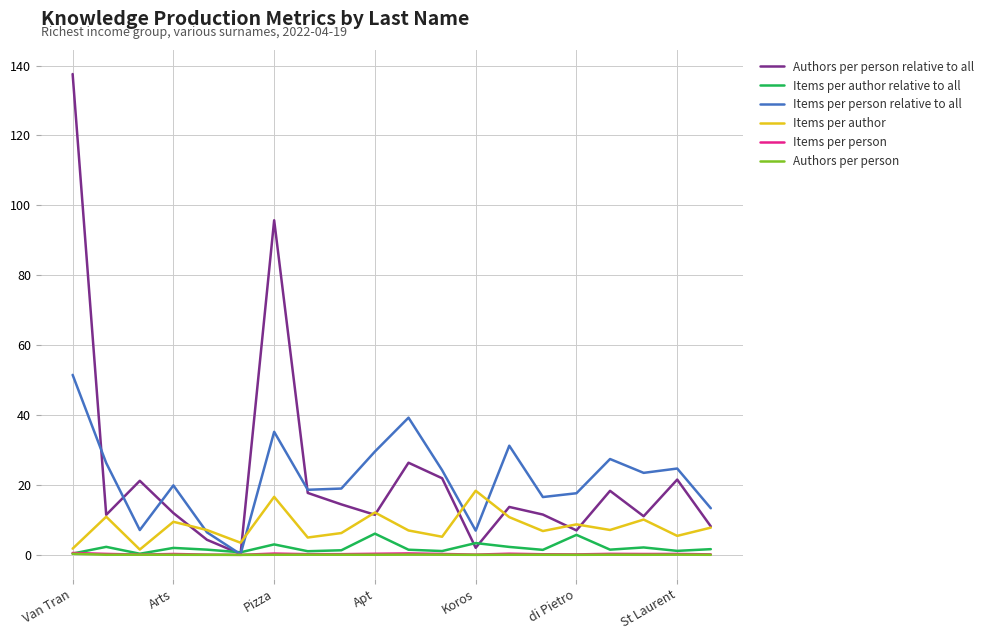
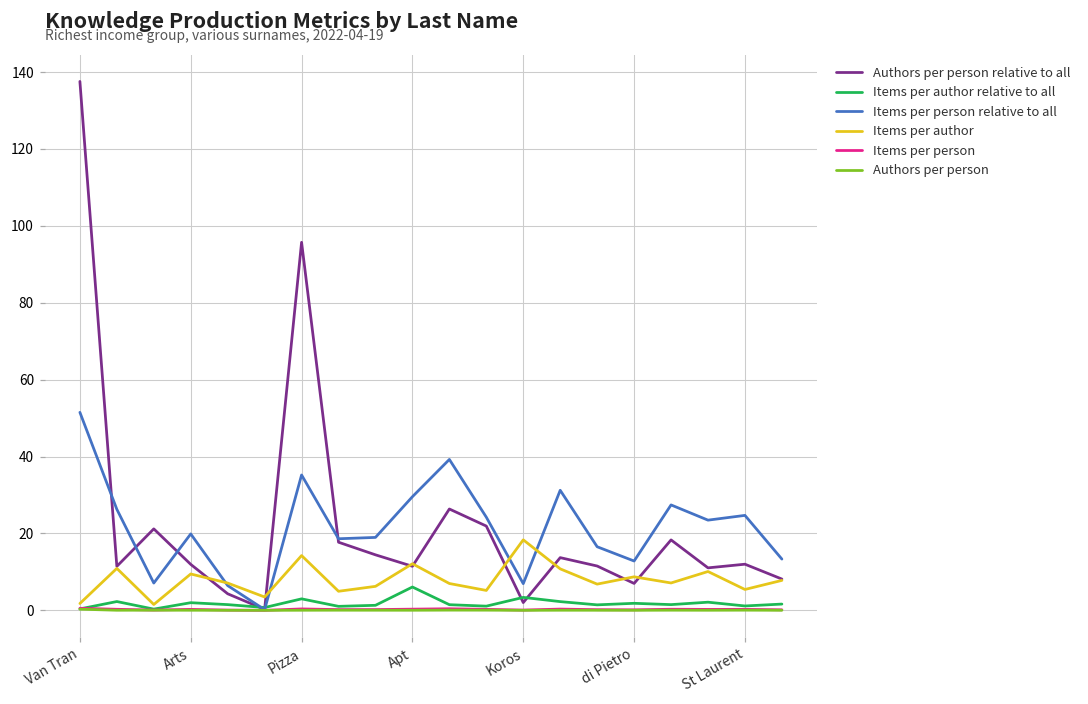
Items per author, Pizza: 17 -> 14
Items per author relative to all, di Pietro: 6 -> 2
Items per person relative to all, di Pietro: 18 -> 13
Authors per person relative to all, St Laurent: 22 -> 12
